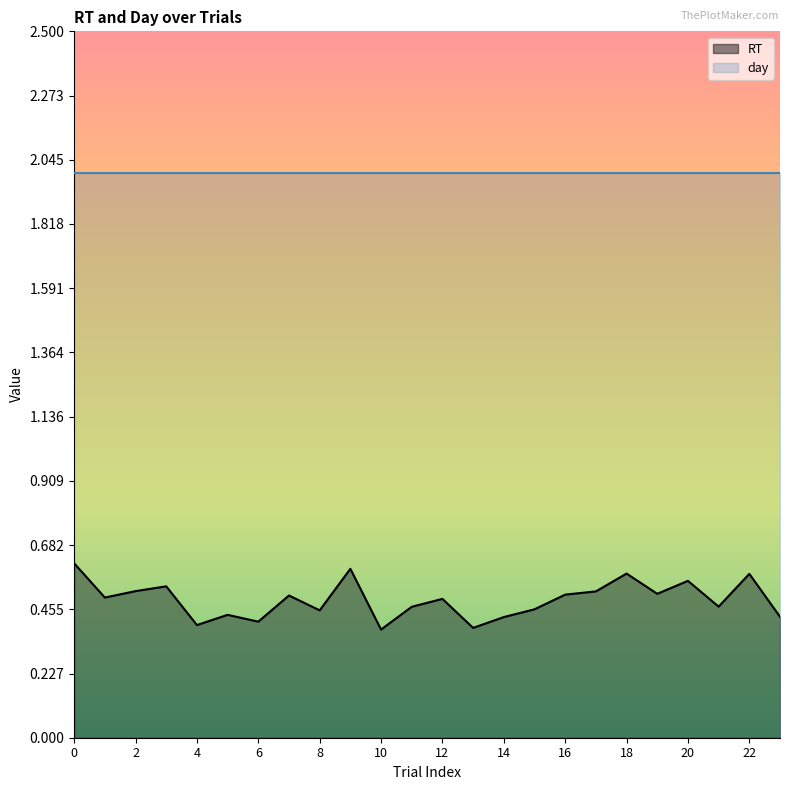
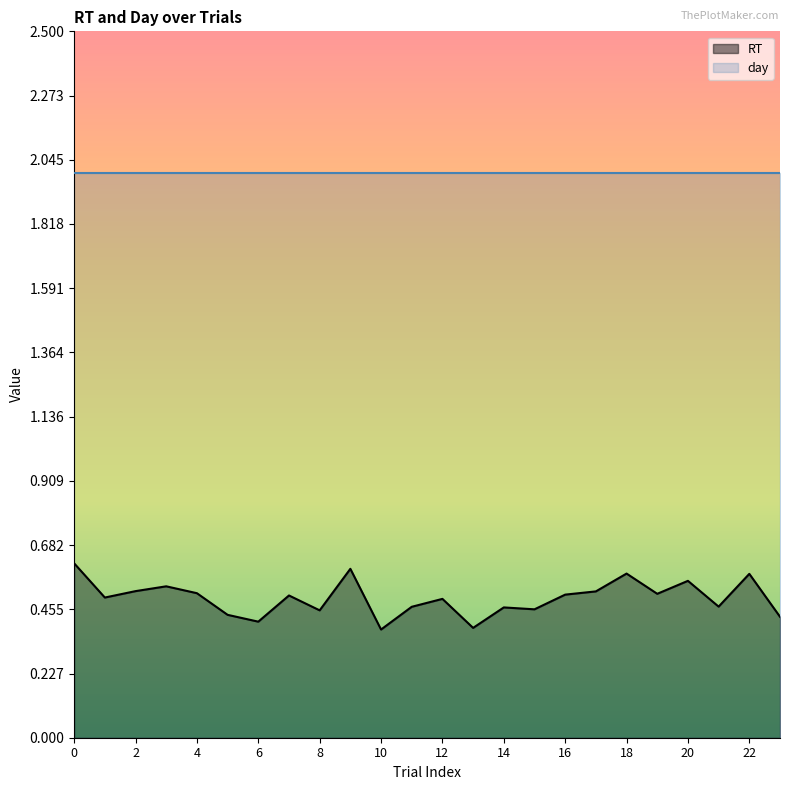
RT, 4: 0.40 -> 0.51
RT, 14: 0.43 -> 0.46
